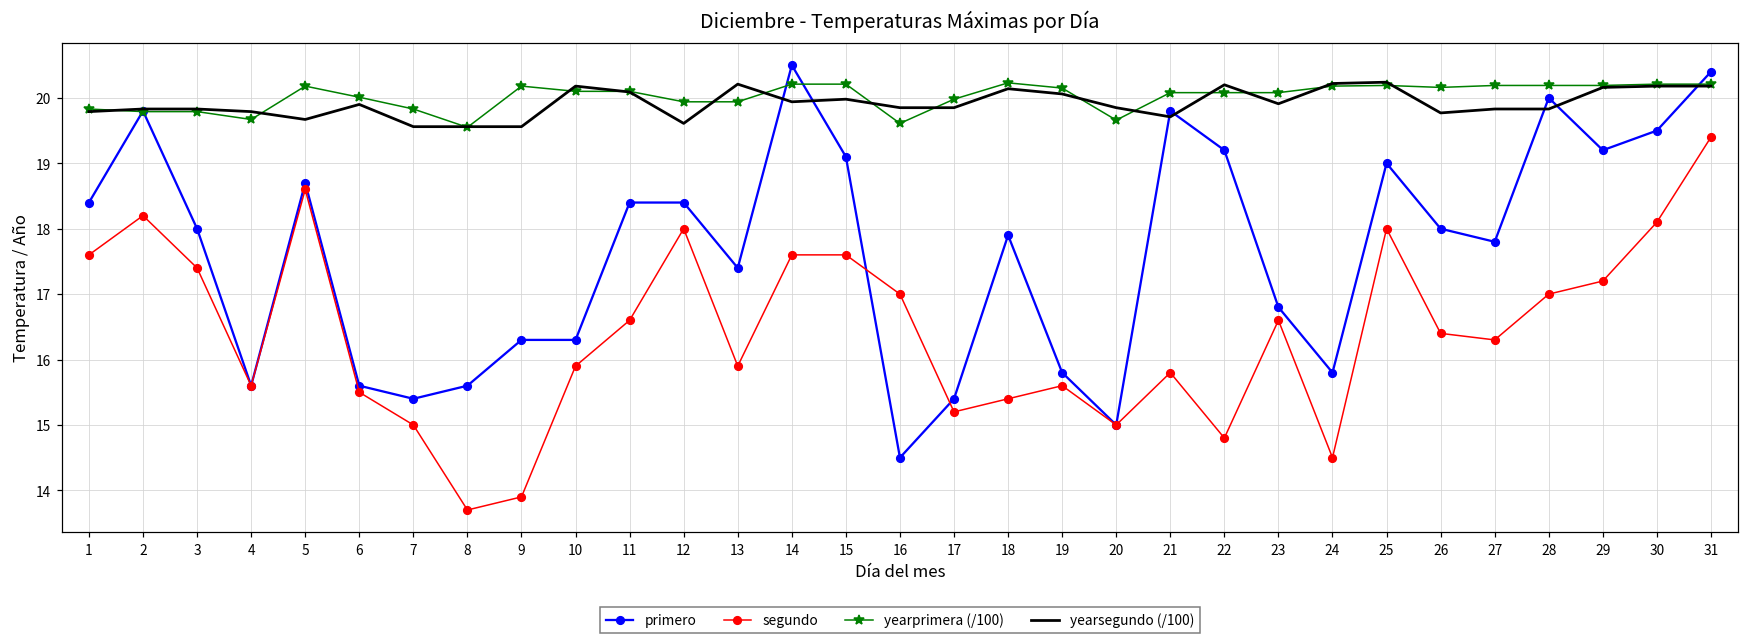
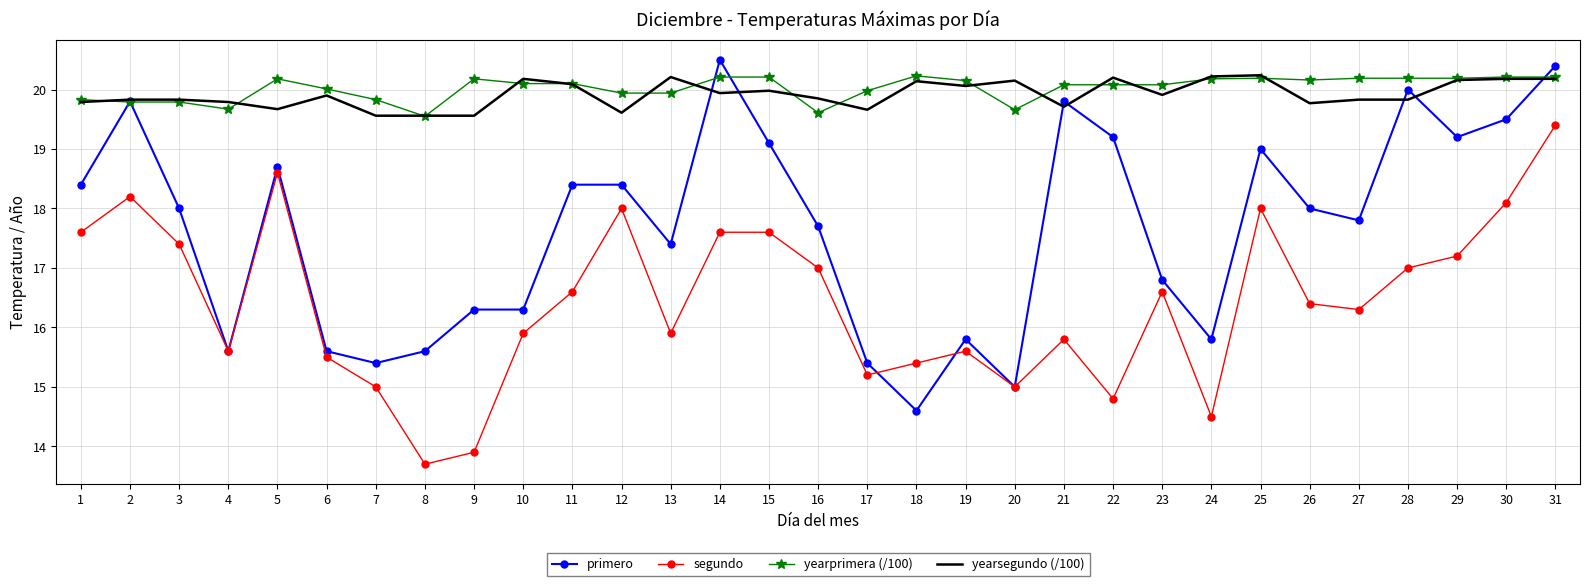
primero, 16: 14.5 -> 17.7
yearsegundo (/100), 17: 19.9 -> 19.7
primero, 18: 17.9 -> 14.6
yearsegundo (/100), 20: 19.9 -> 20.2
